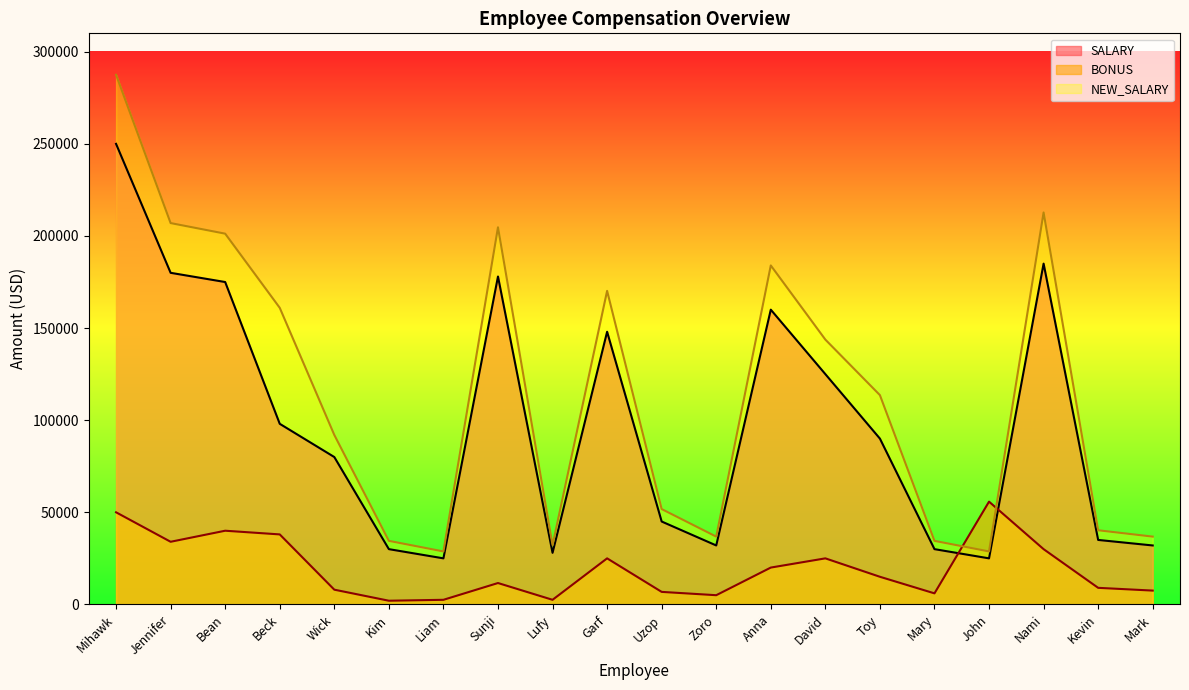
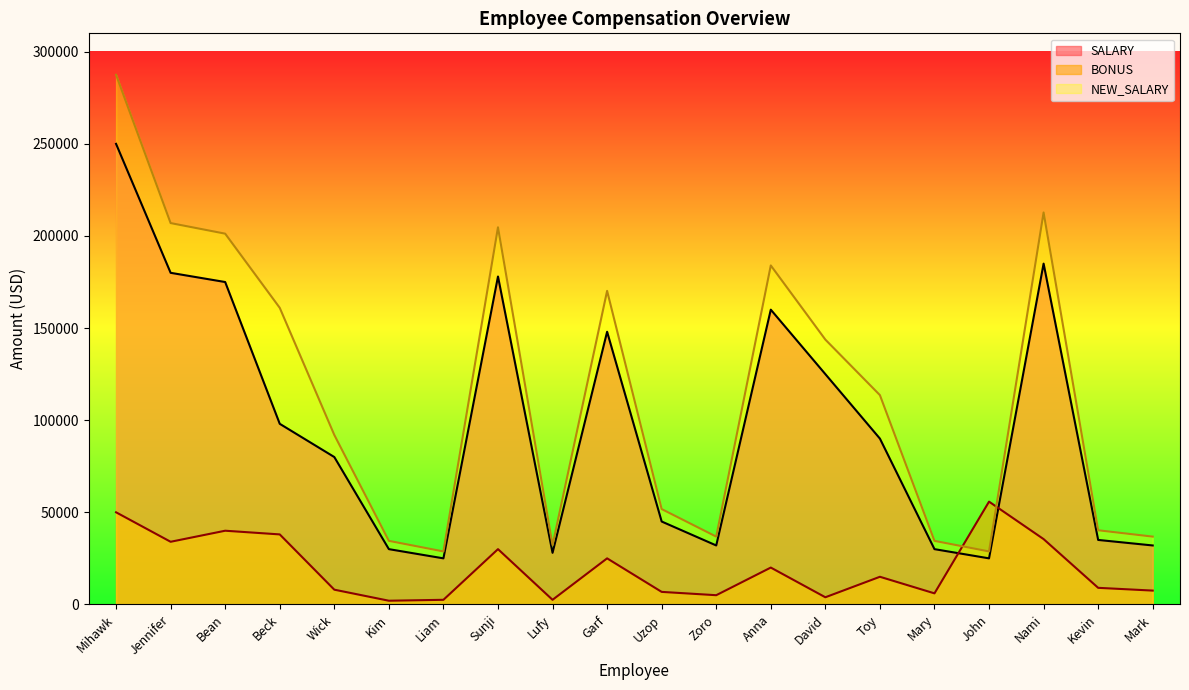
BONUS, Sunji: 12000 -> 30000
BONUS, David: 25000 -> 4000
BONUS, Nami: 30000 -> 35000
